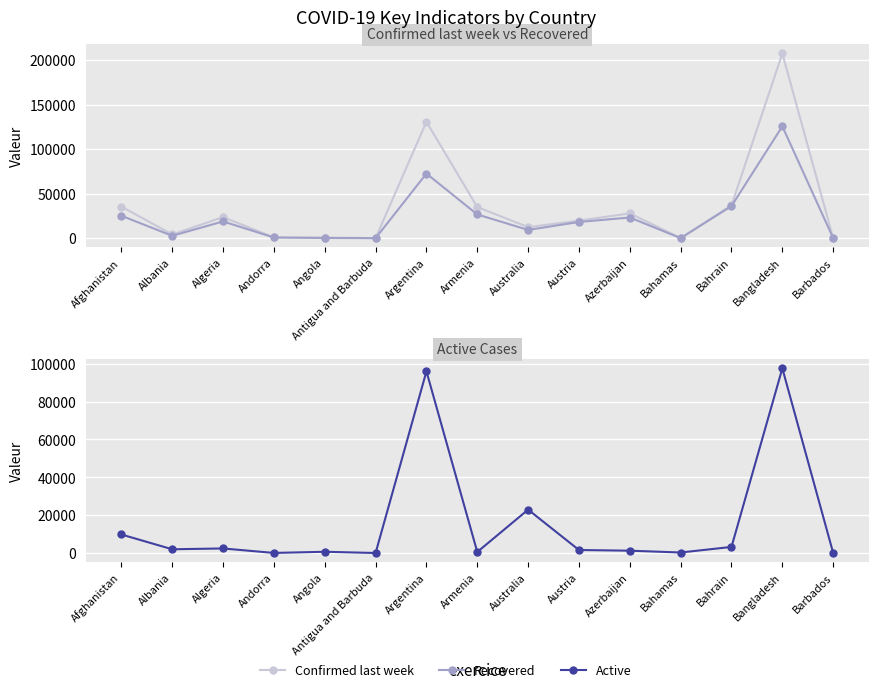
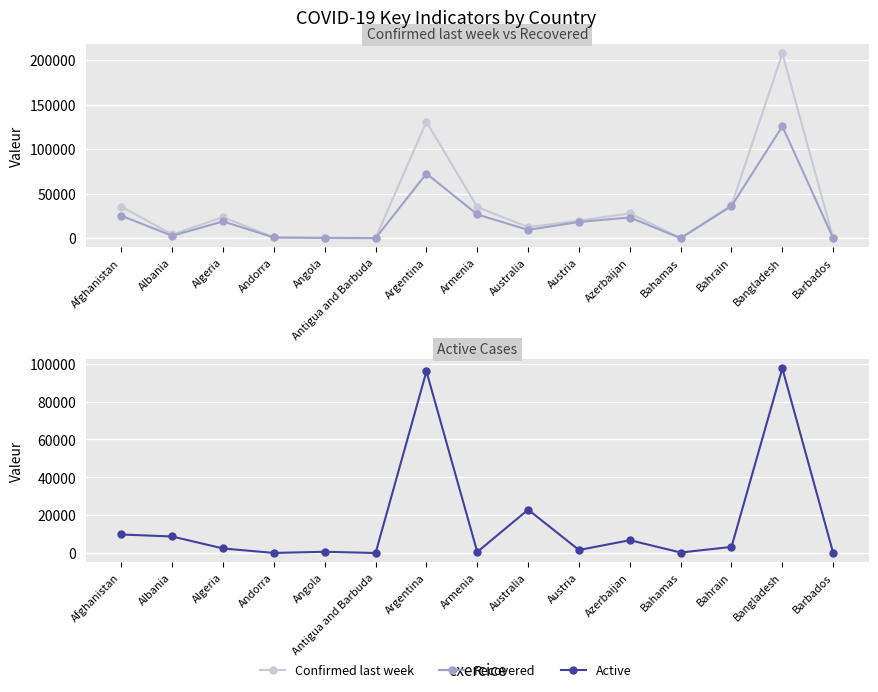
Active Cases, Albania: 2000 -> 9000
Active Cases, Azerbaijan: 1000 -> 7000
